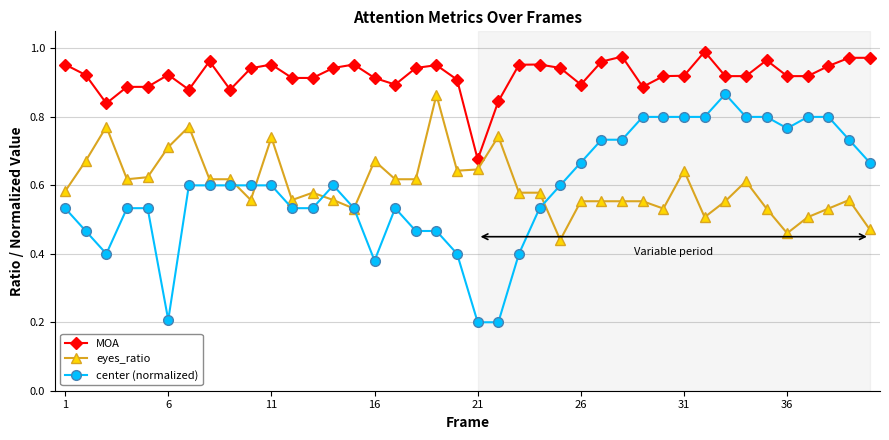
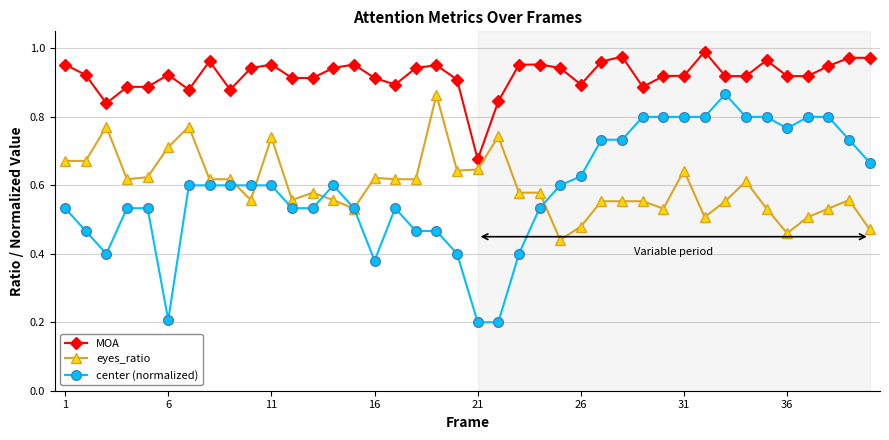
eyes_ratio, 1: 0.58 -> 0.67
eyes_ratio, 16: 0.67 -> 0.62
eyes_ratio, 26: 0.55 -> 0.48
center (normalized), 26: 0.67 -> 0.63
